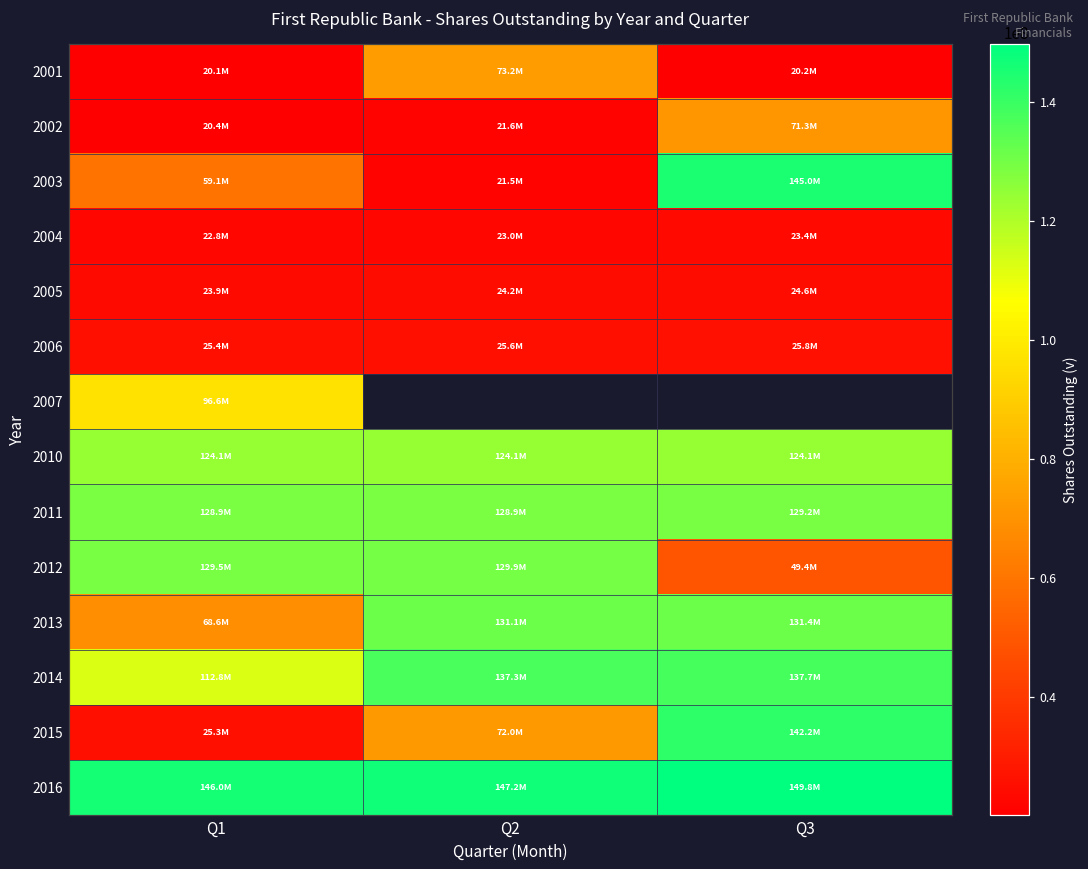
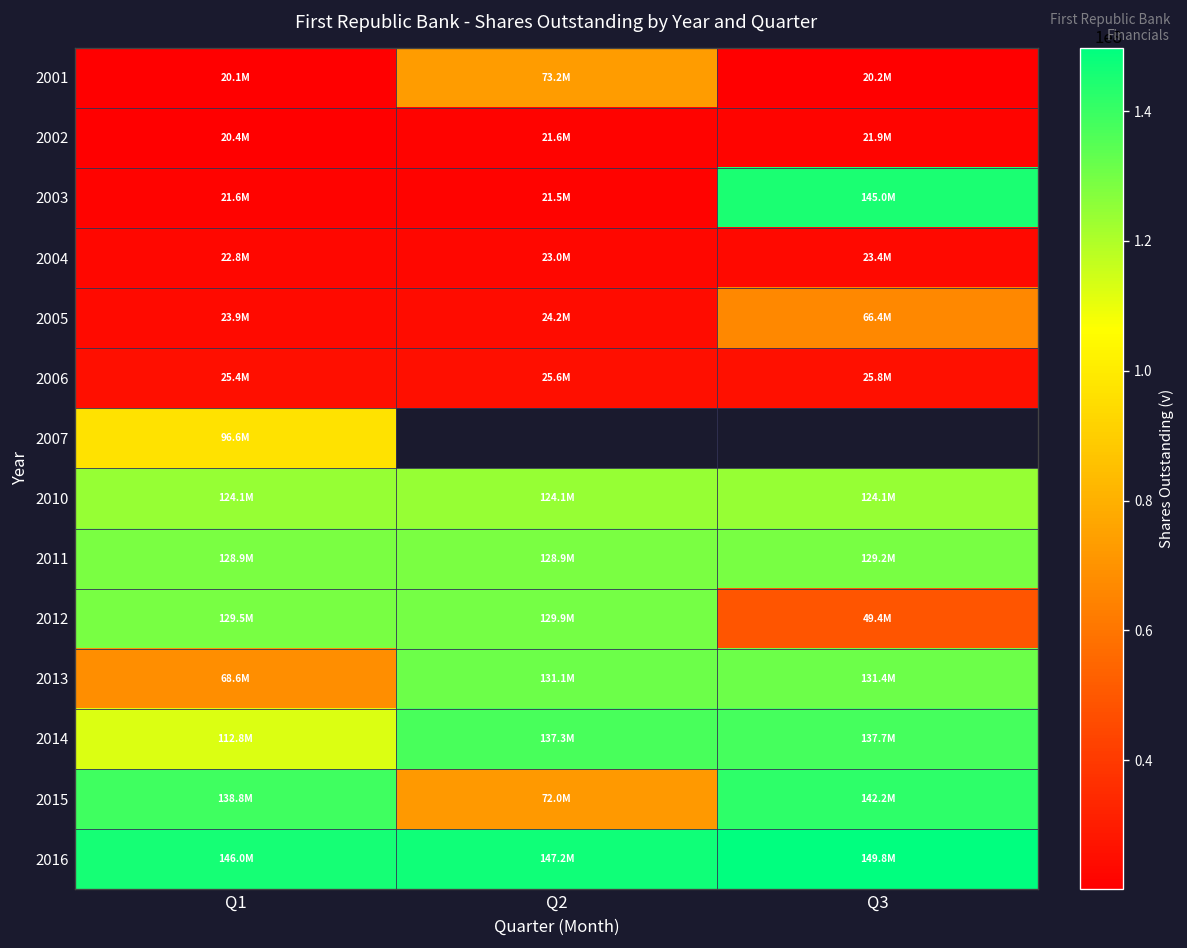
2002, Q3: 71.3M -> 21.9M
2003, Q1: 59.1M -> 21.6M
2005, Q3: 24.6M -> 66.4M
2015, Q1: 25.3M -> 138.8M
